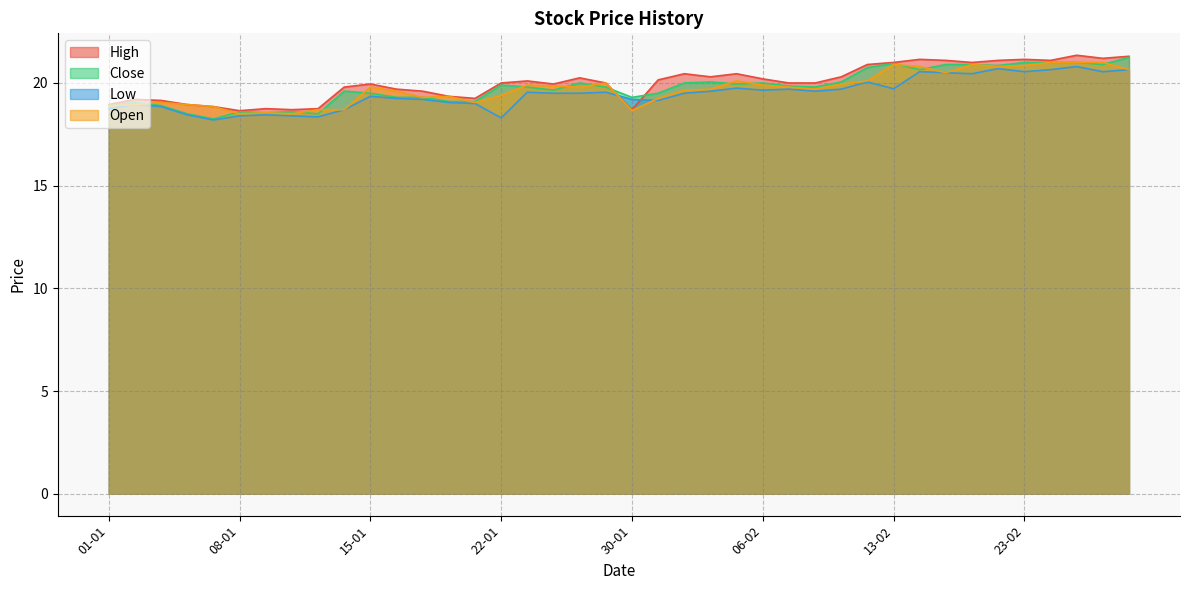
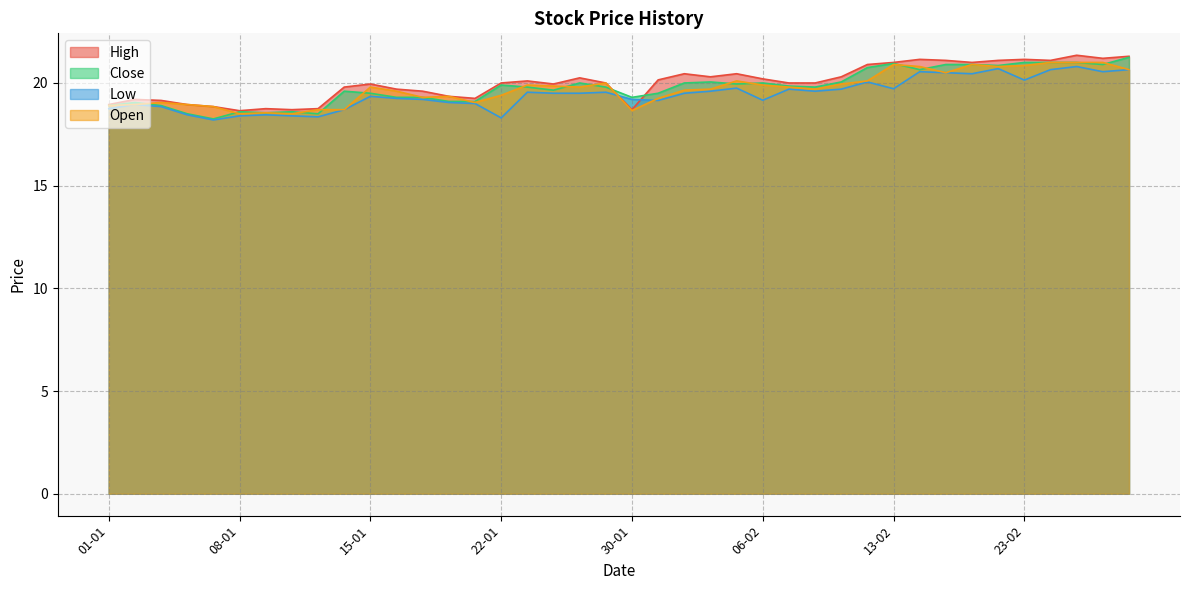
Low, 06-02: 19.7 -> 19.2
Low, 23-02: 20.6 -> 20.1
